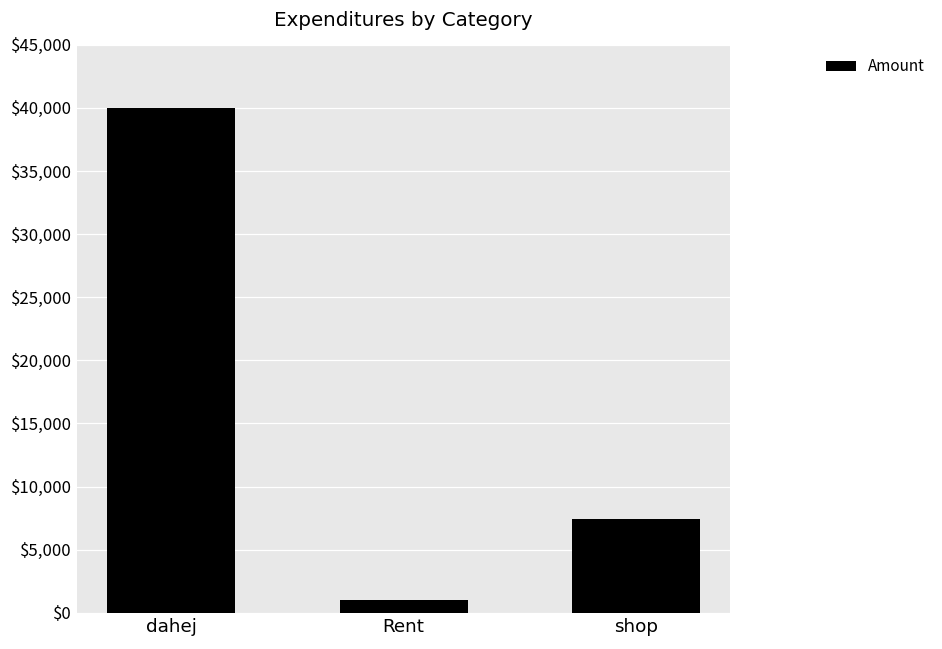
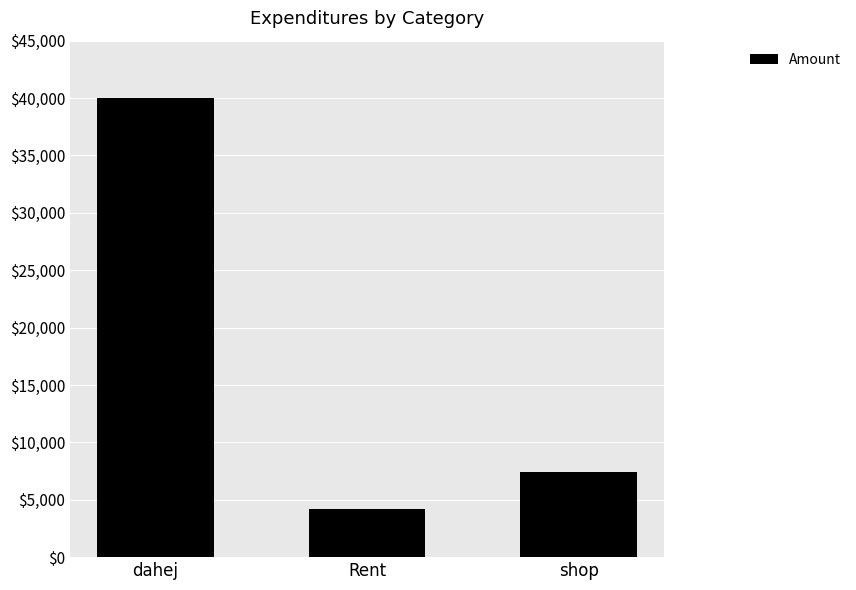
Rent: $1,000 -> $4,200
